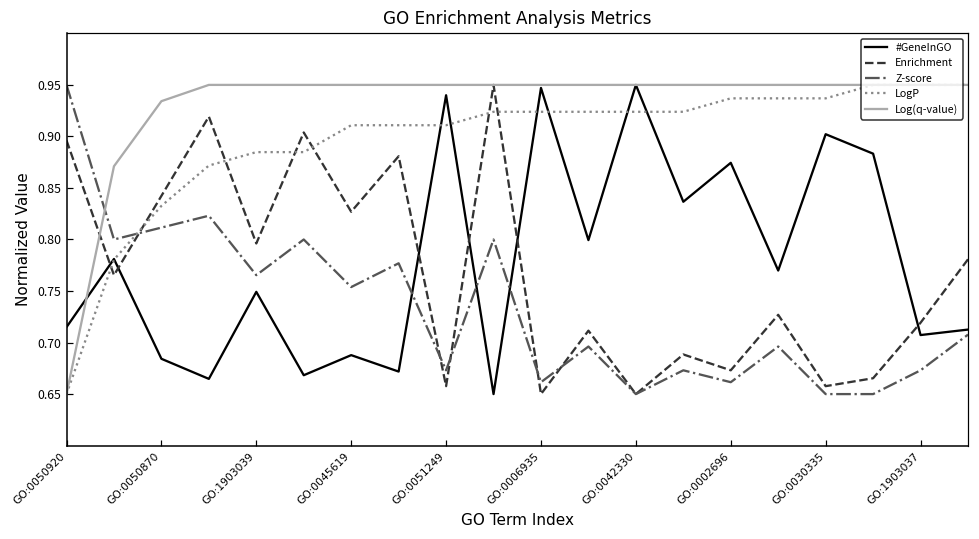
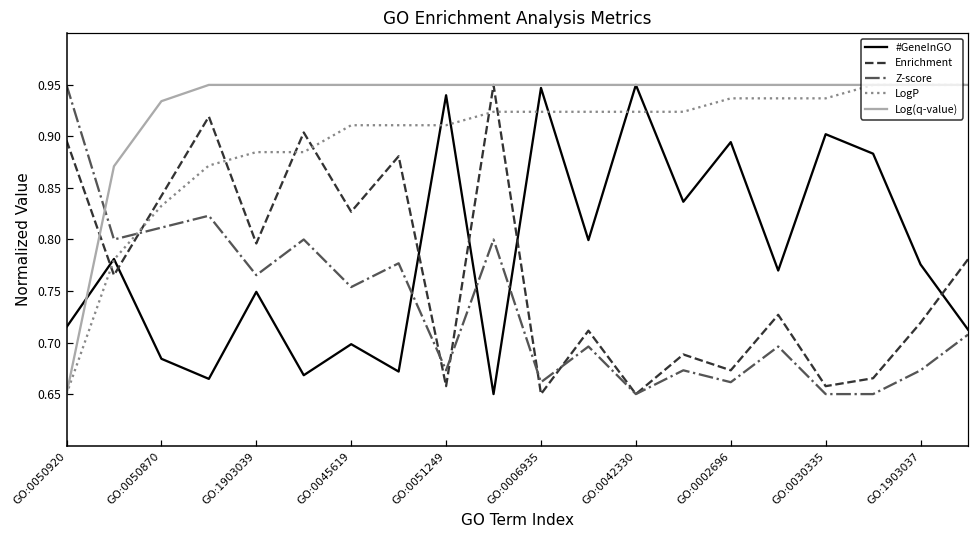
#GeneInGO, GO:0045619: 0.69 -> 0.70
#GeneInGO, GO:0002696: 0.87 -> 0.89
#GeneInGO, GO:1903037: 0.71 -> 0.78
